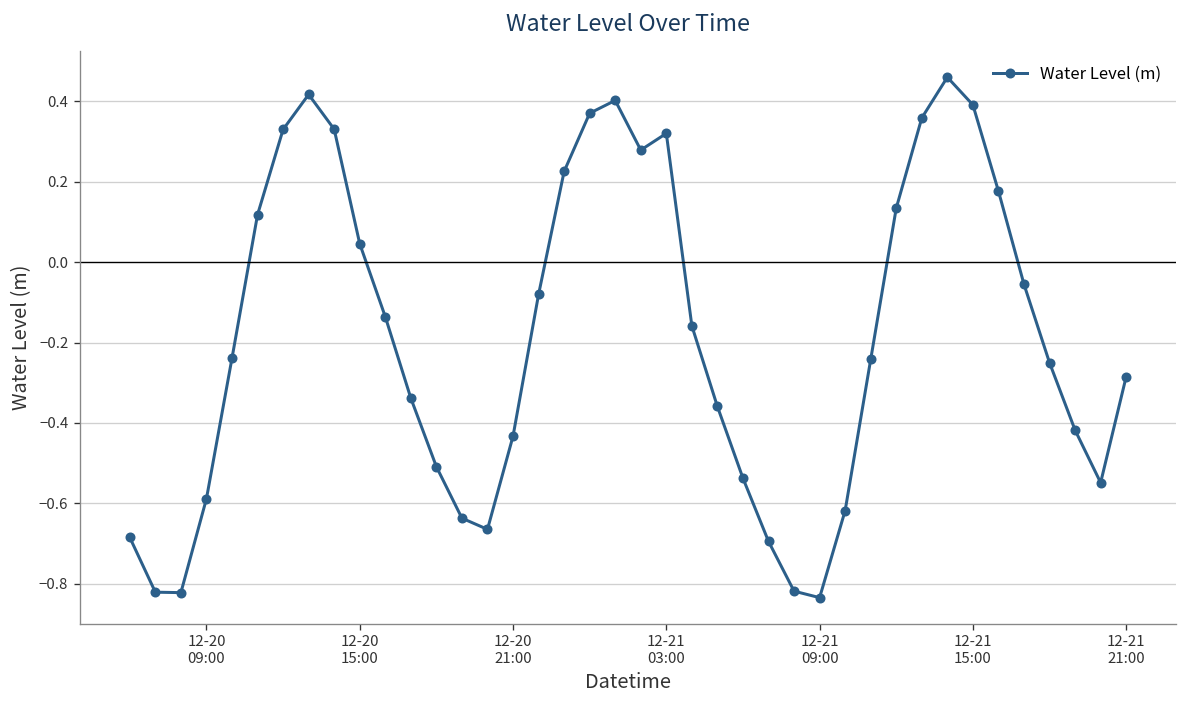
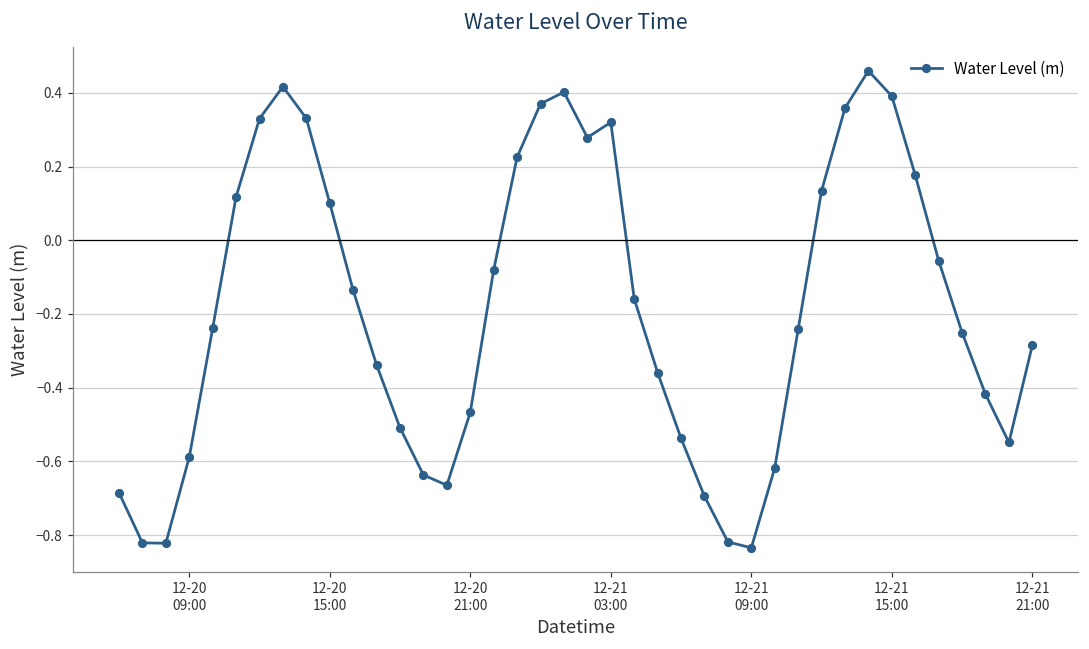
12-20 15:00: 0.05 -> 0.10
12-20 21:00: -0.43 -> -0.47
